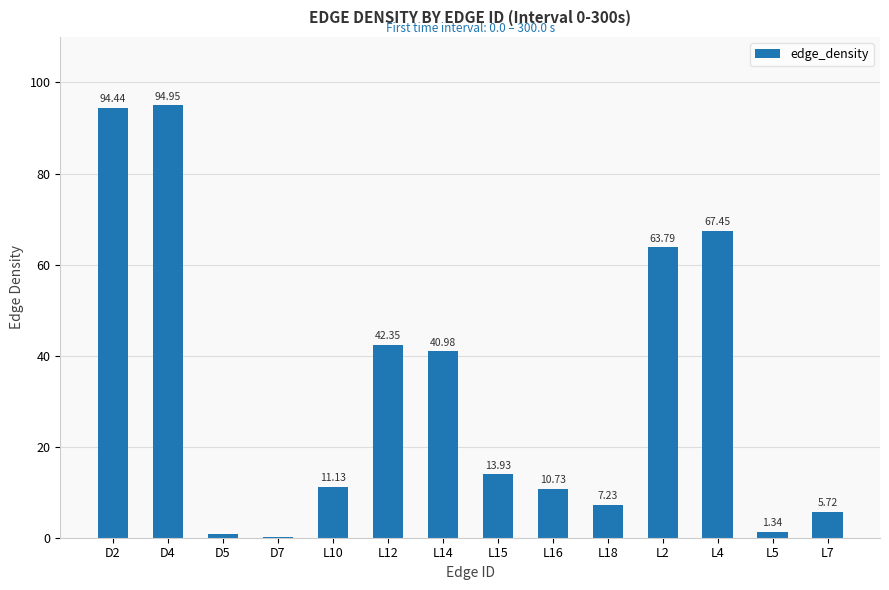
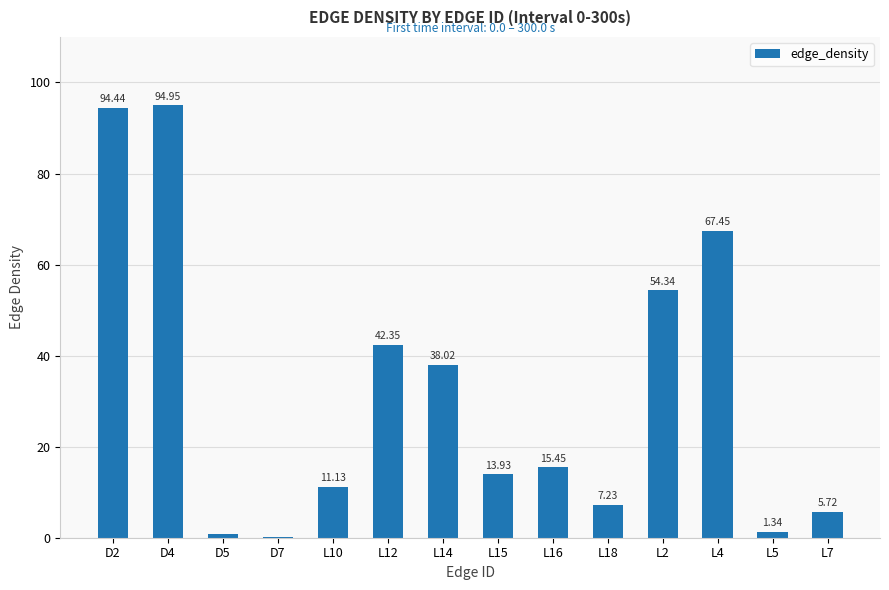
L14: 40.98 -> 38.02
L16: 10.73 -> 15.45
L2: 63.79 -> 54.34
